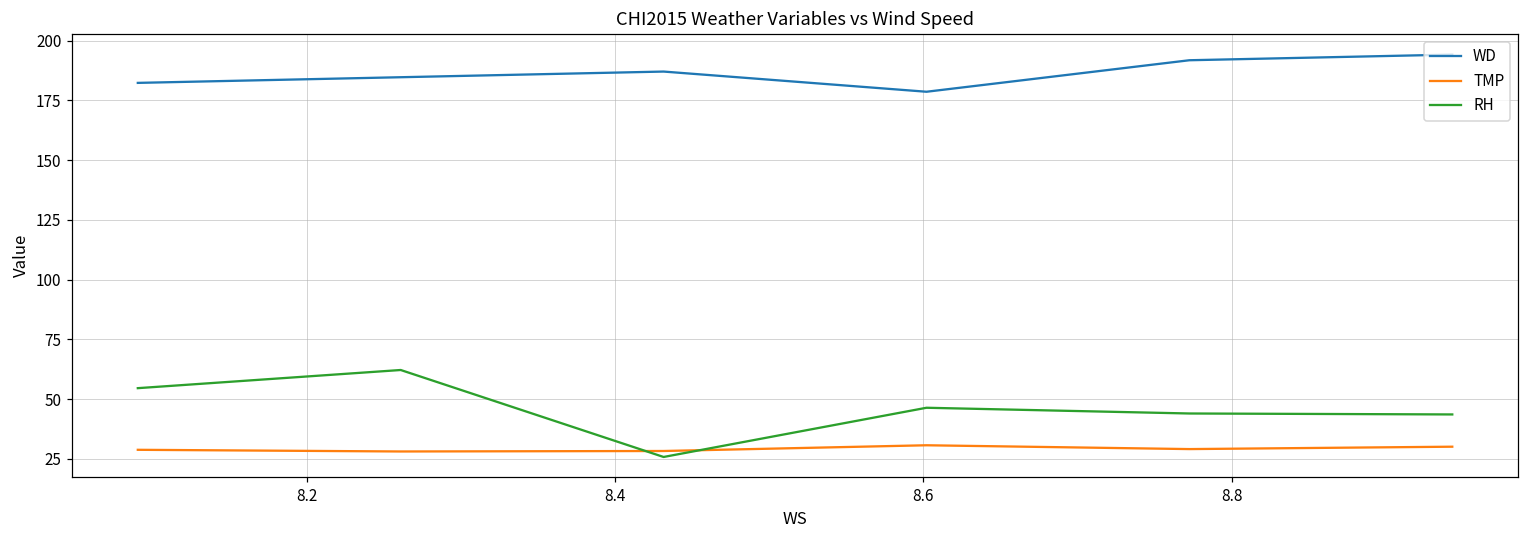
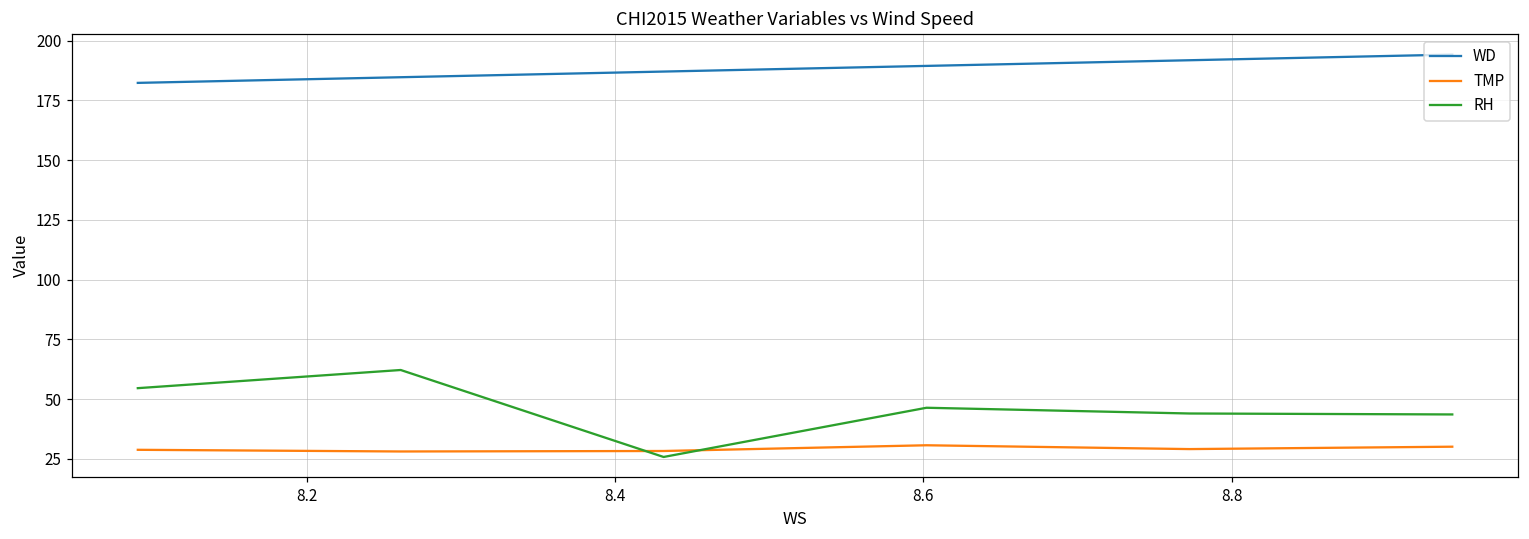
WD, 8.6: 179 -> 189
